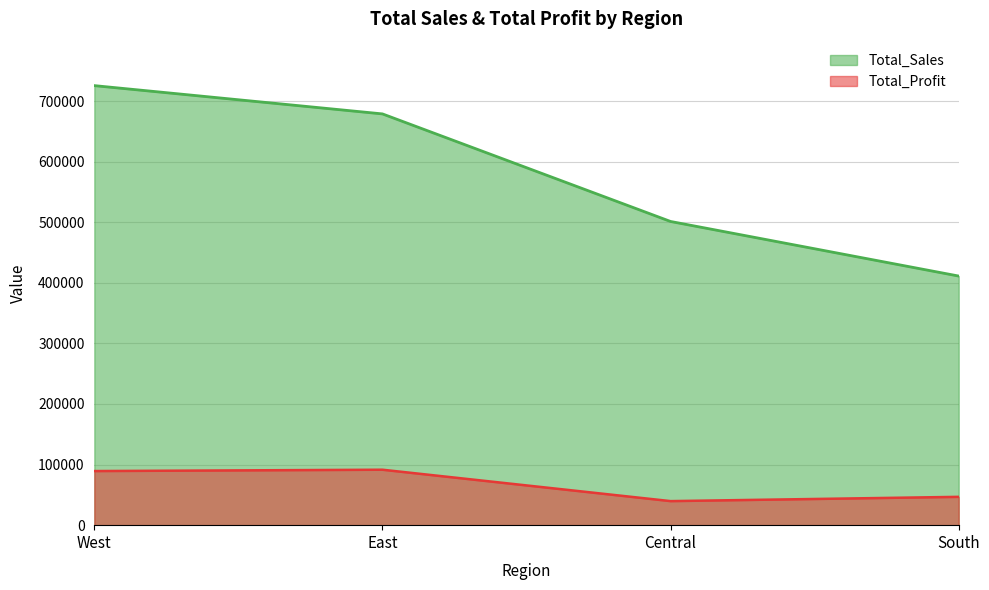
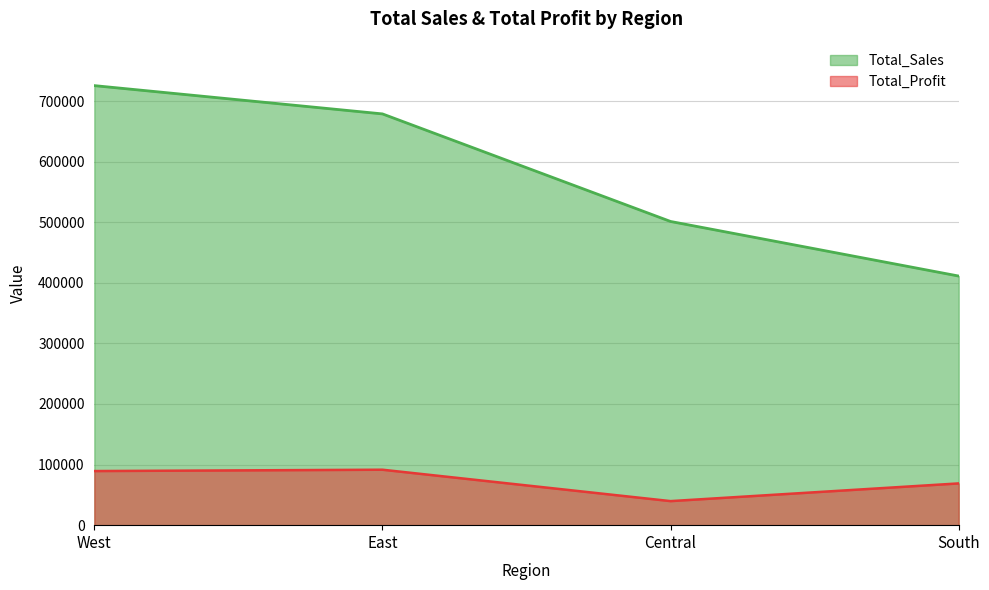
Total_Profit, South: 50000 -> 70000
